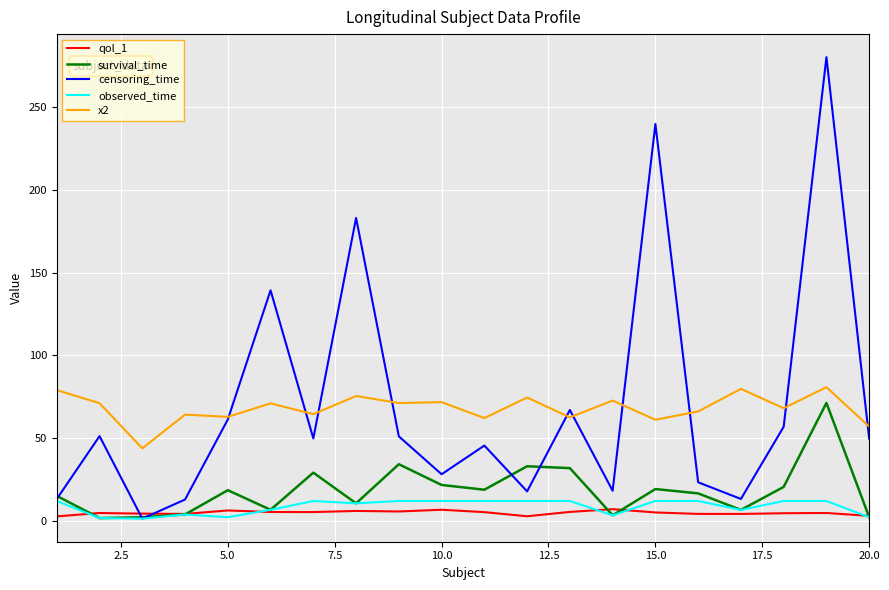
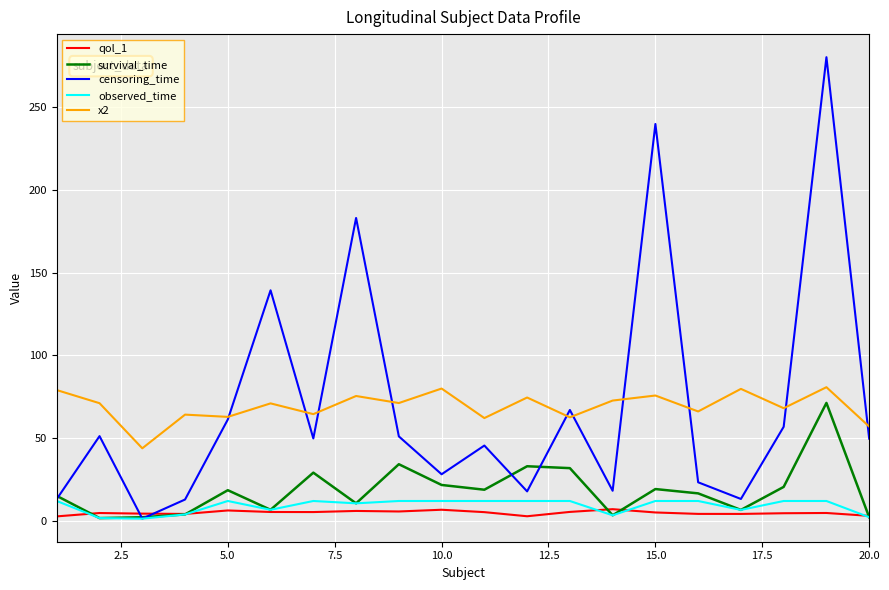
observed_time, 5.0: 2 -> 12
x2, 10.0: 72 -> 80
x2, 15.0: 61 -> 76
